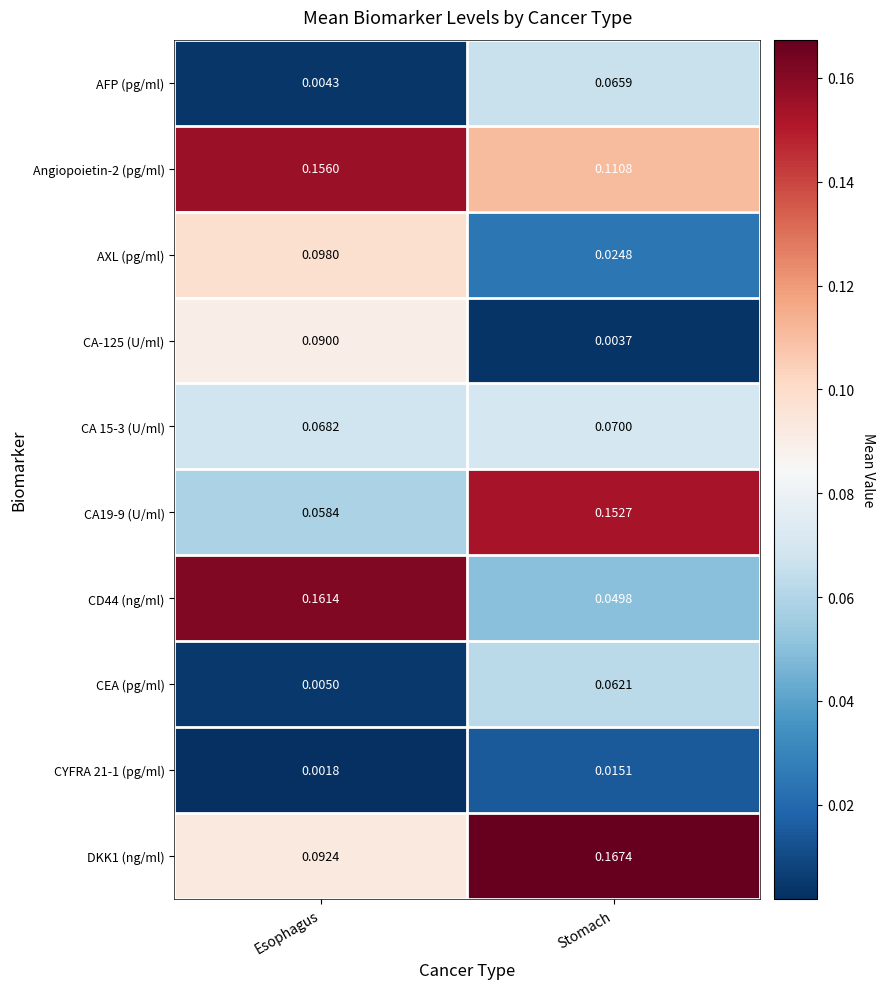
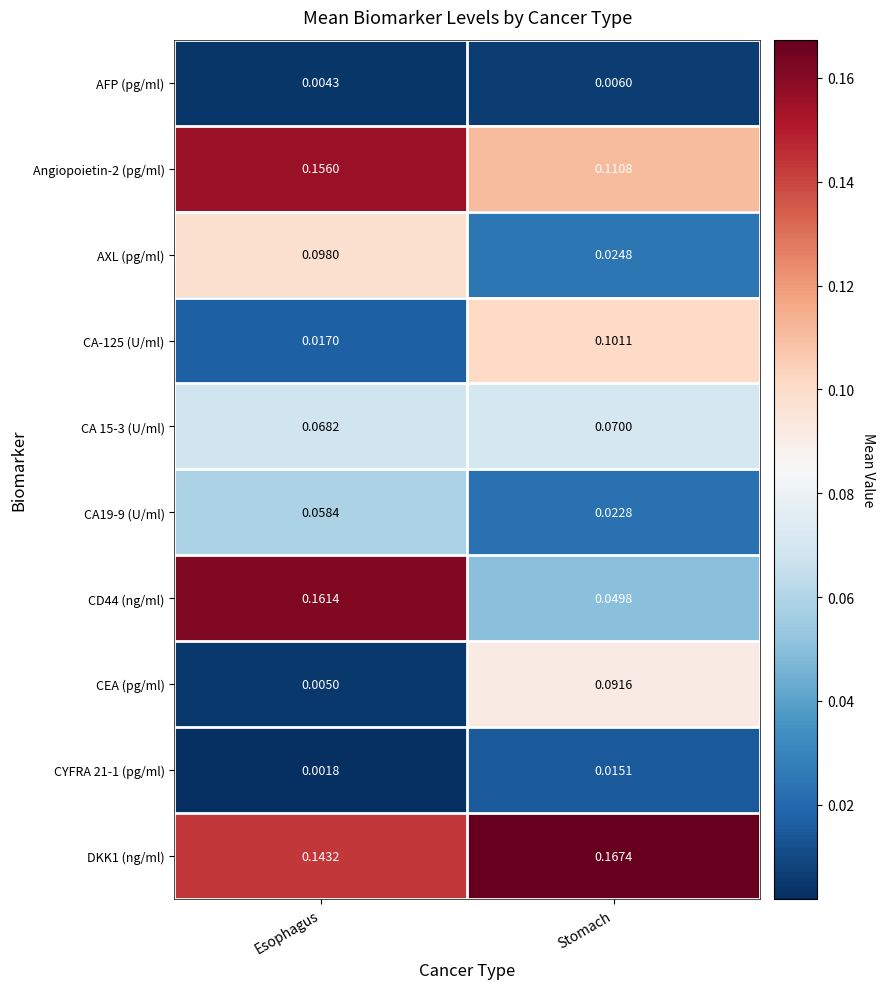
AFP (pg/ml), Stomach: 0.0659 -> 0.0060
CA-125 (U/ml), Esophagus: 0.0900 -> 0.0170
CA-125 (U/ml), Stomach: 0.0037 -> 0.1011
CA19-9 (U/ml), Stomach: 0.1527 -> 0.0228
CEA (pg/ml), Stomach: 0.0621 -> 0.0916
DKK1 (ng/ml), Esophagus: 0.0924 -> 0.1432
